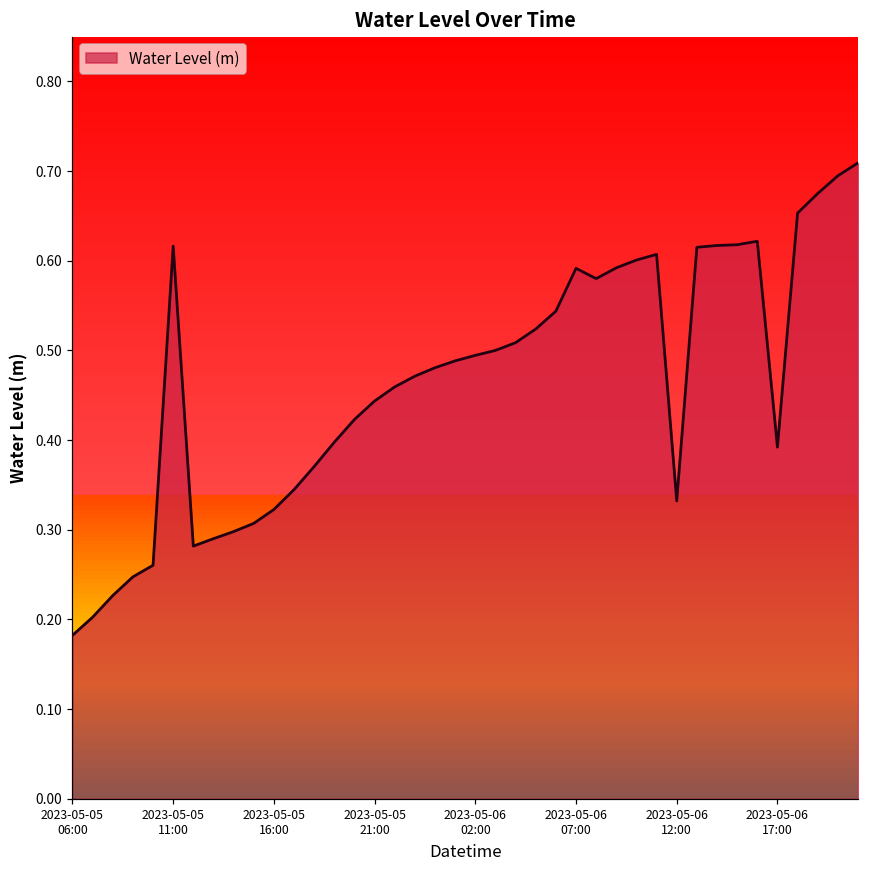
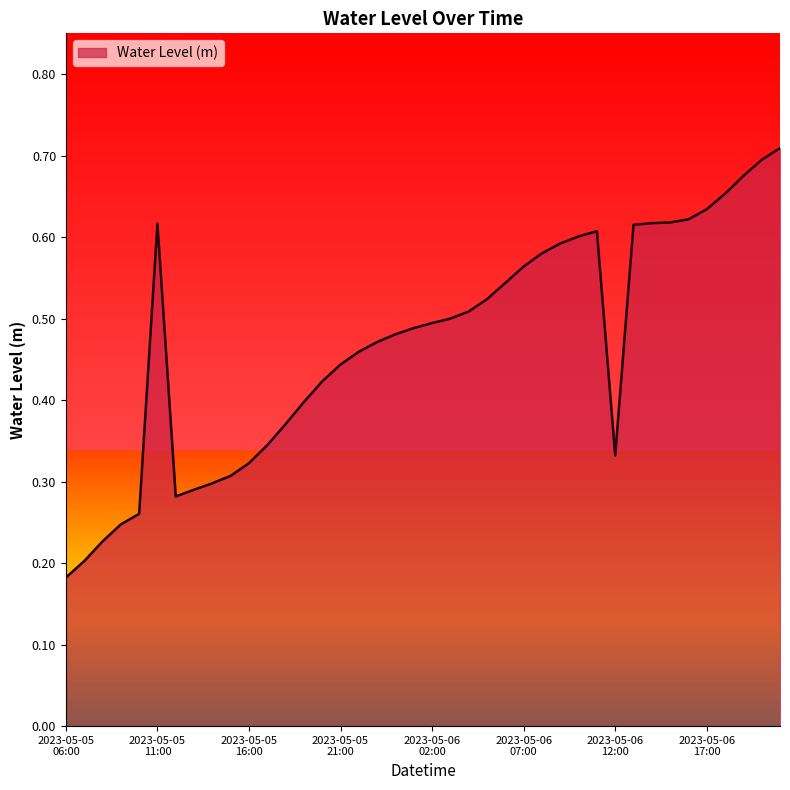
2023-05-06 07:00: 0.59 -> 0.56
2023-05-06 17:00: 0.39 -> 0.63
